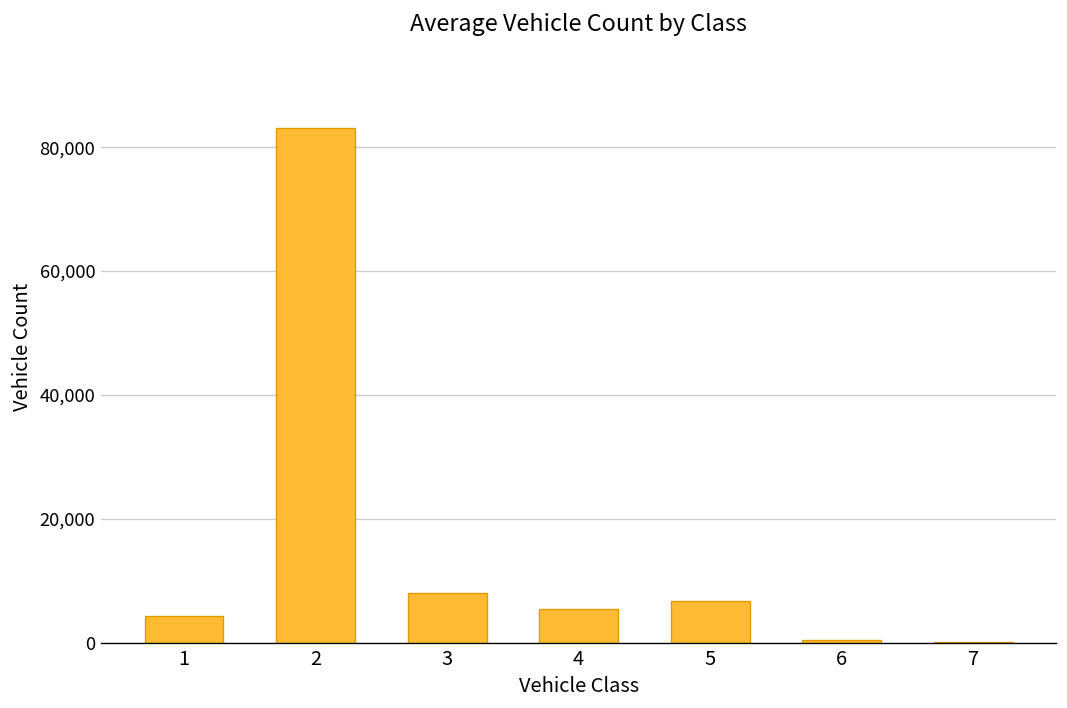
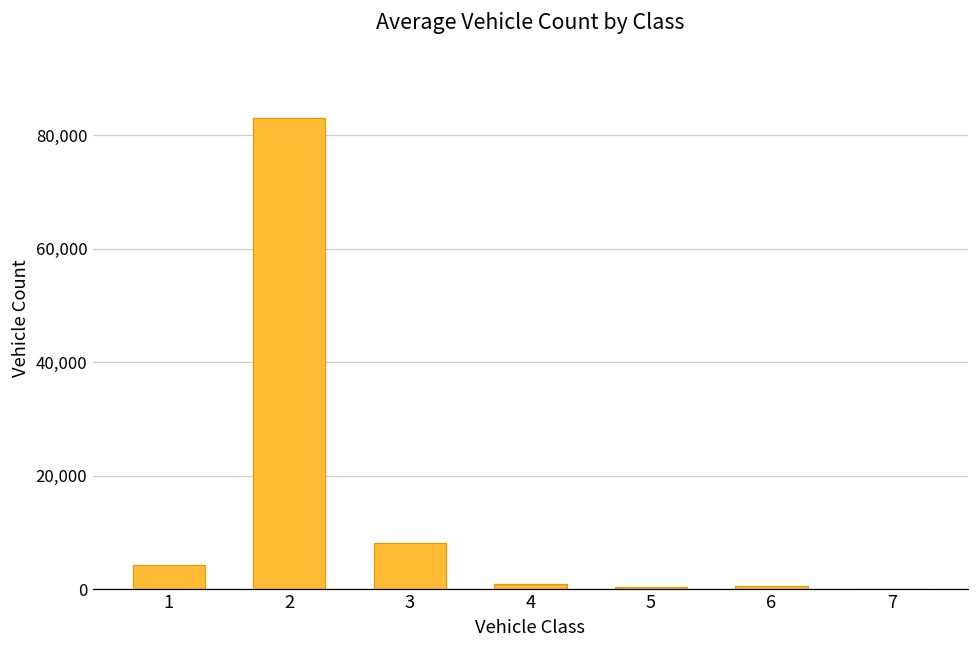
4: 5,000 -> 1,000
5: 7,000 -> 0
